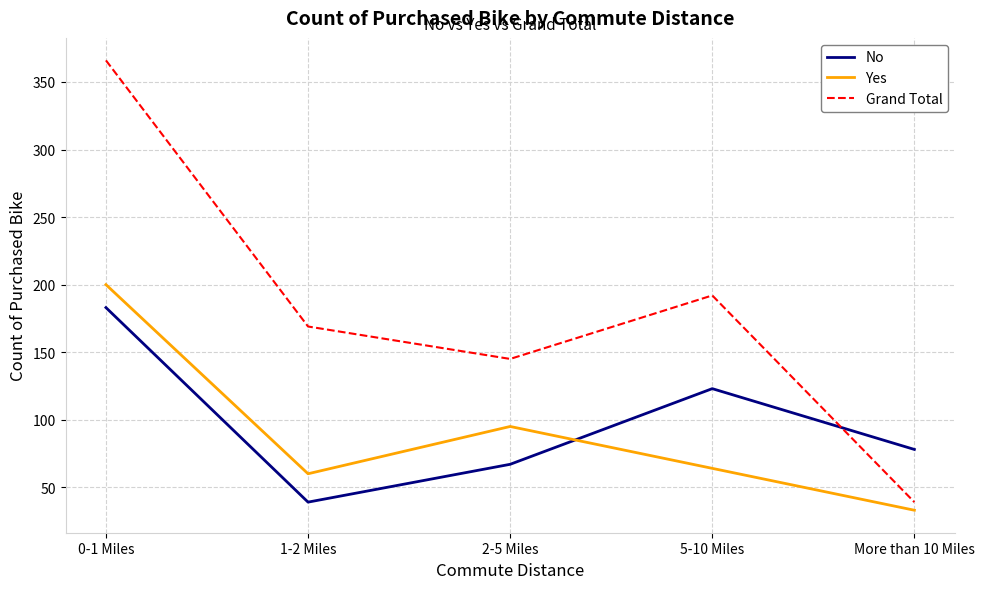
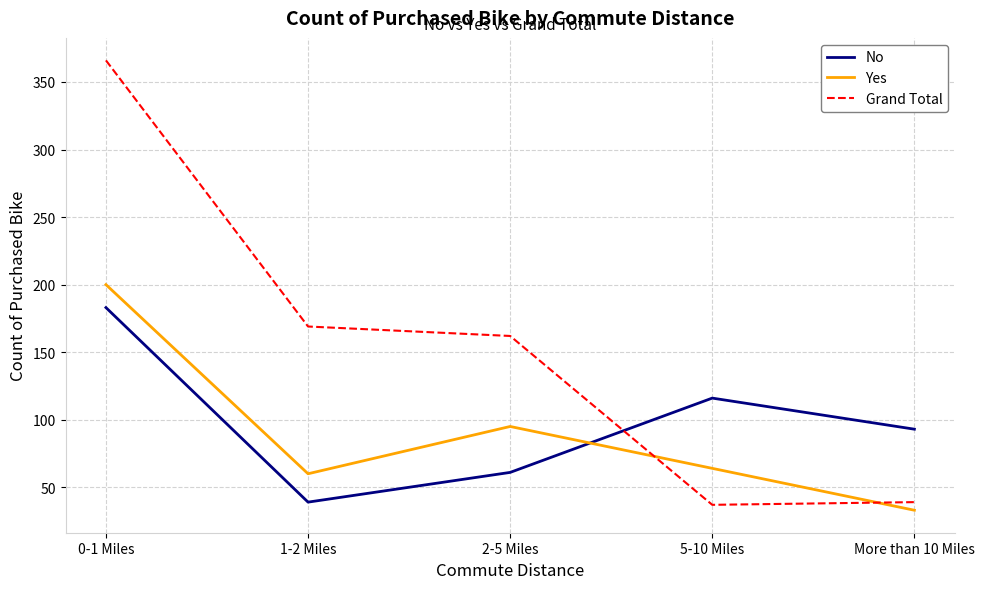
No, 2-5 Miles: 67 -> 61
Grand Total, 2-5 Miles: 145 -> 162
No, 5-10 Miles: 123 -> 116
Grand Total, 5-10 Miles: 192 -> 37
No, More than 10 Miles: 78 -> 93
